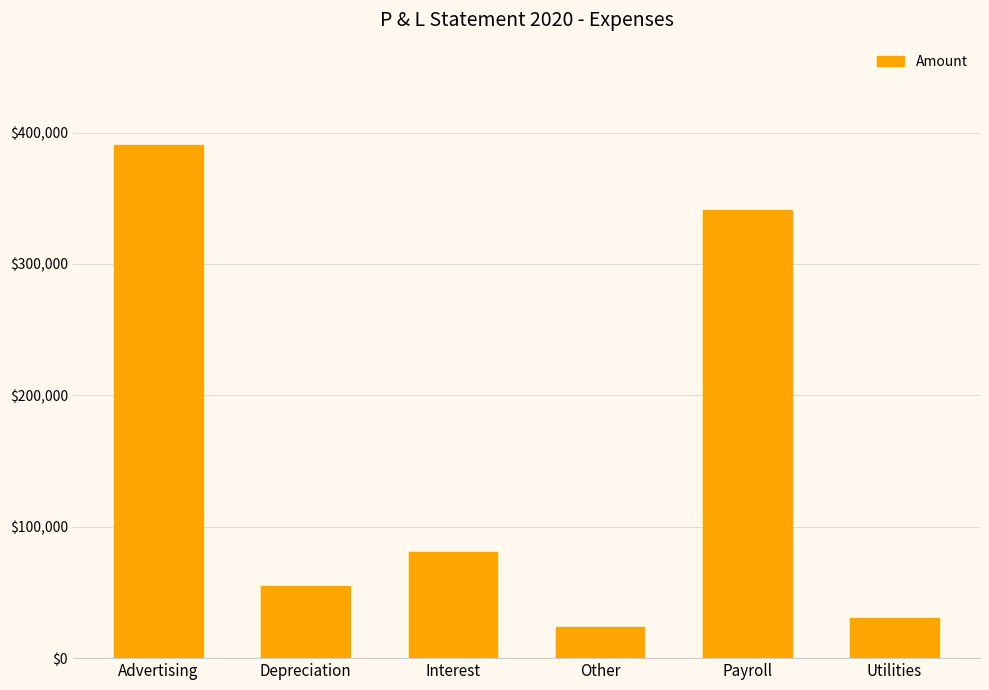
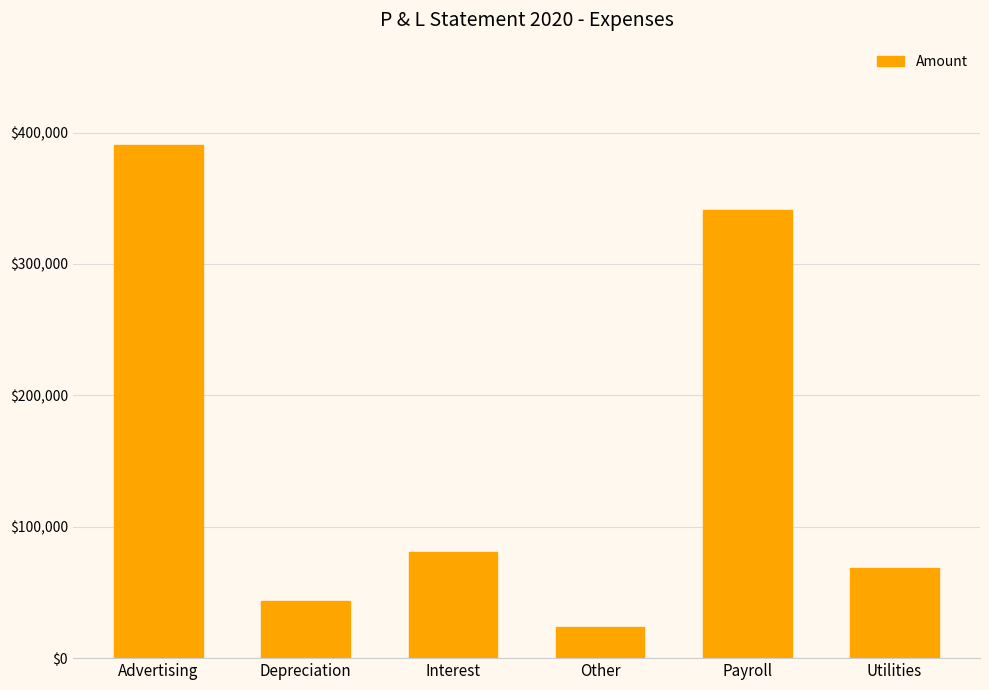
Depreciation: $55,000 -> $43,000
Utilities: $30,000 -> $69,000
